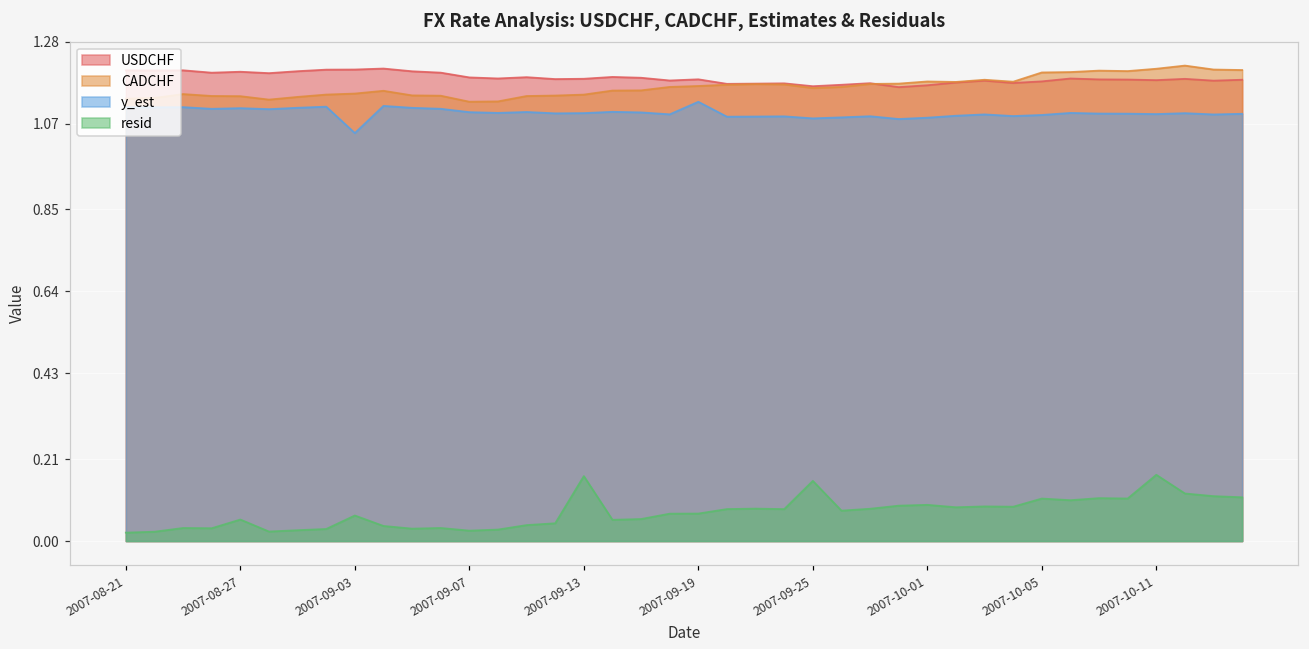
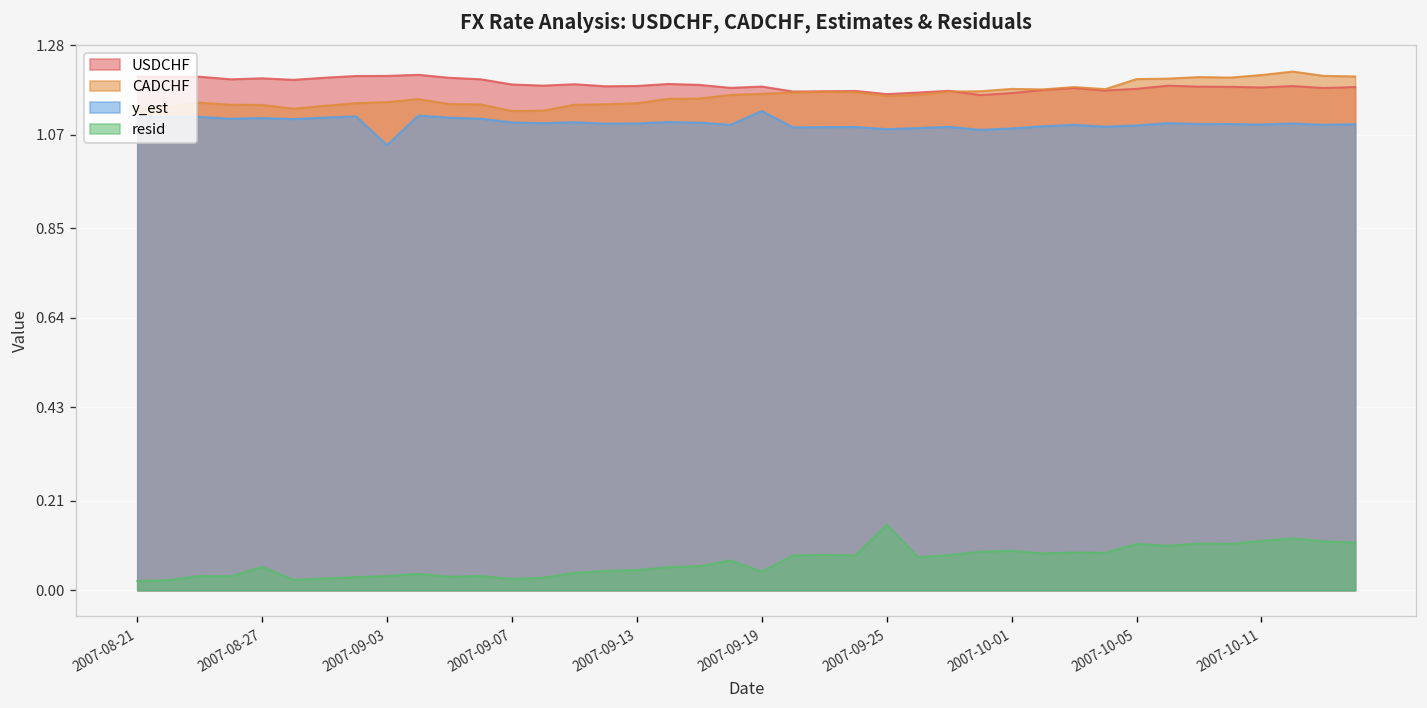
resid, 2007-09-03: 0.07 -> 0.03
resid, 2007-09-13: 0.17 -> 0.05
resid, 2007-09-19: 0.07 -> 0.04
resid, 2007-10-11: 0.17 -> 0.12
